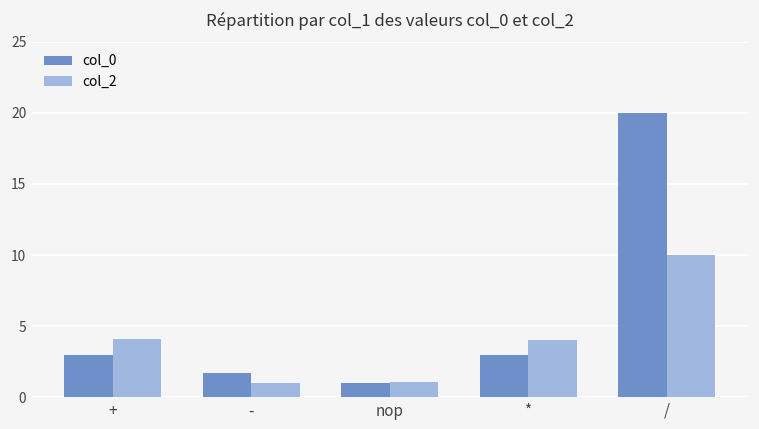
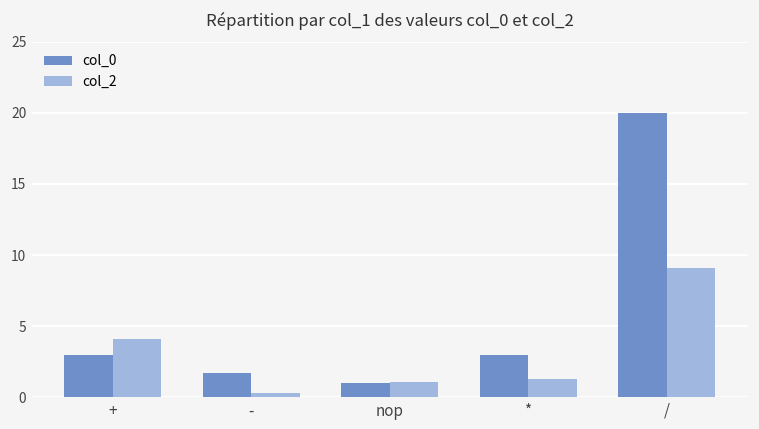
col_2, -: 1.0 -> 0.3
col_2, *: 4.0 -> 1.3
col_2, /: 10.0 -> 9.1
